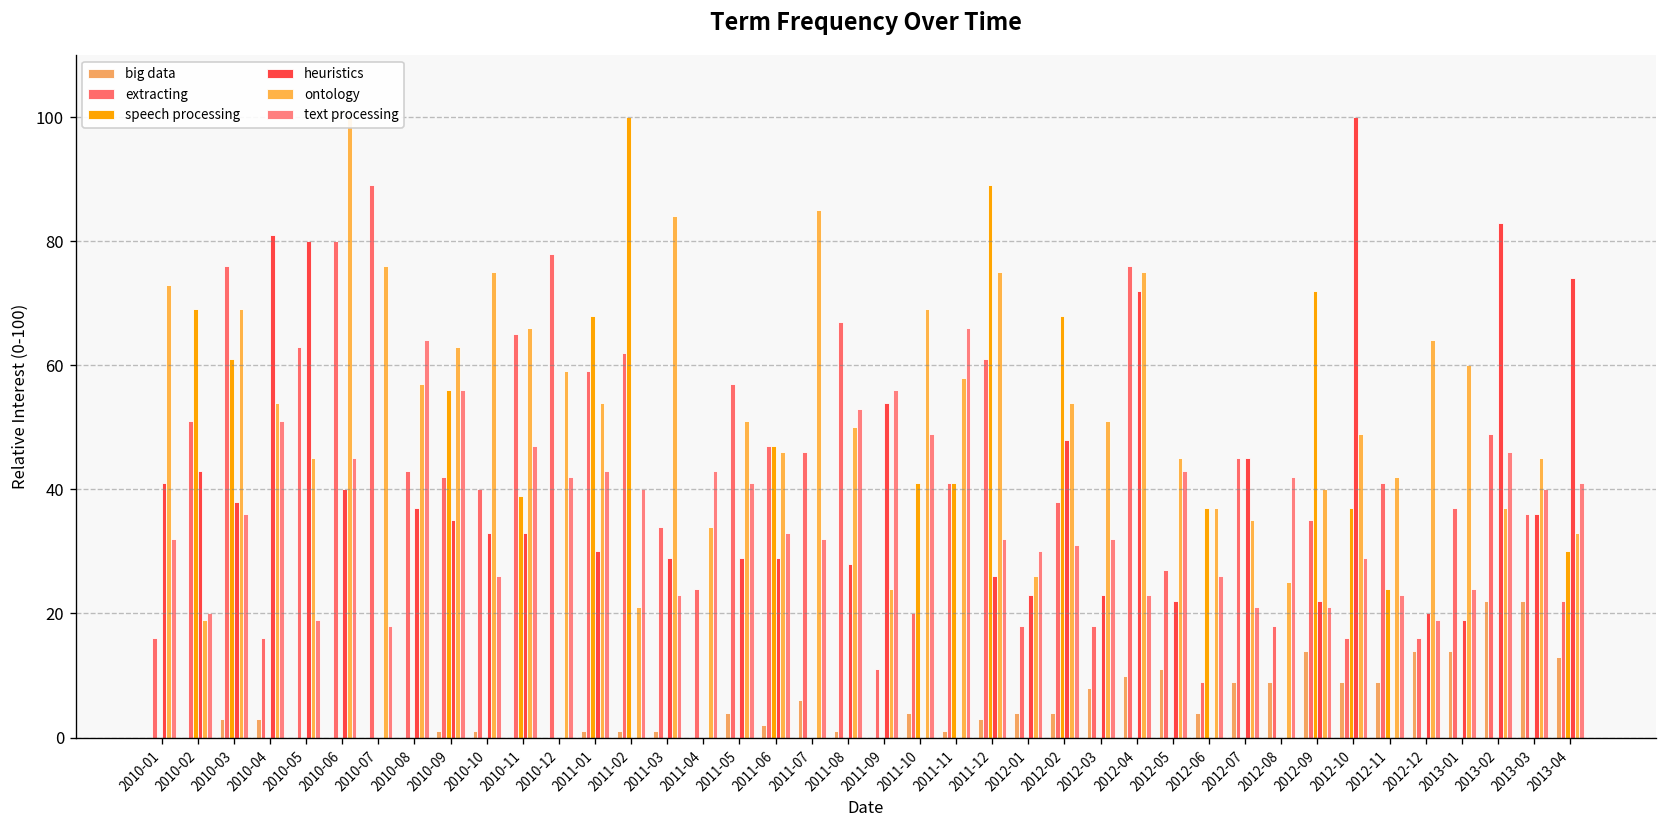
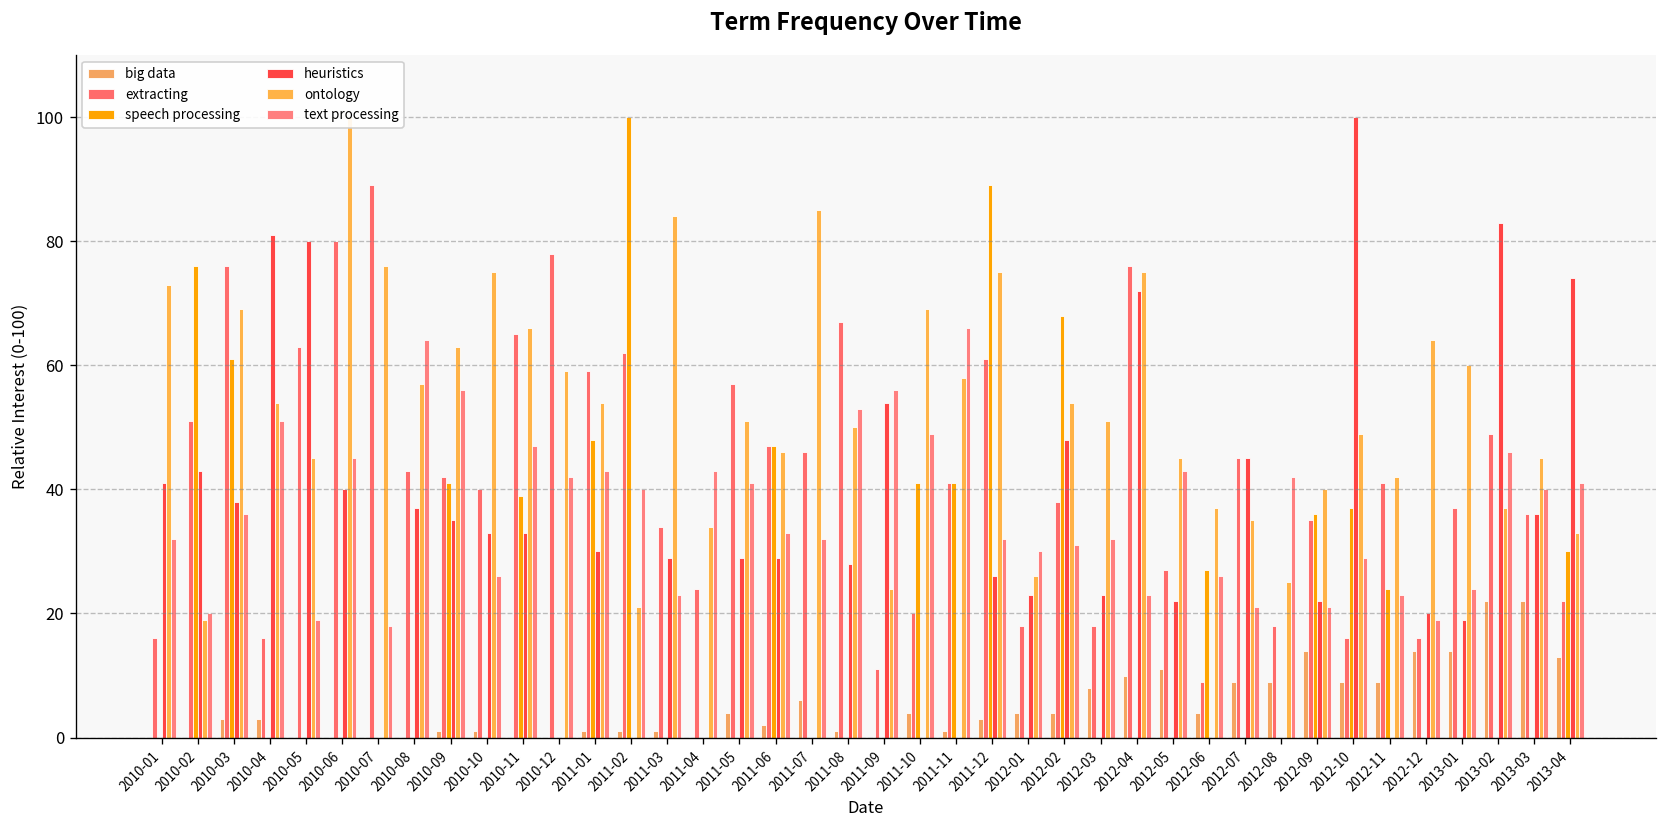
speech processing, 2010-02: 69 -> 76
speech processing, 2010-09: 56 -> 41
speech processing, 2011-01: 68 -> 48
speech processing, 2012-06: 37 -> 27
speech processing, 2012-09: 72 -> 36
